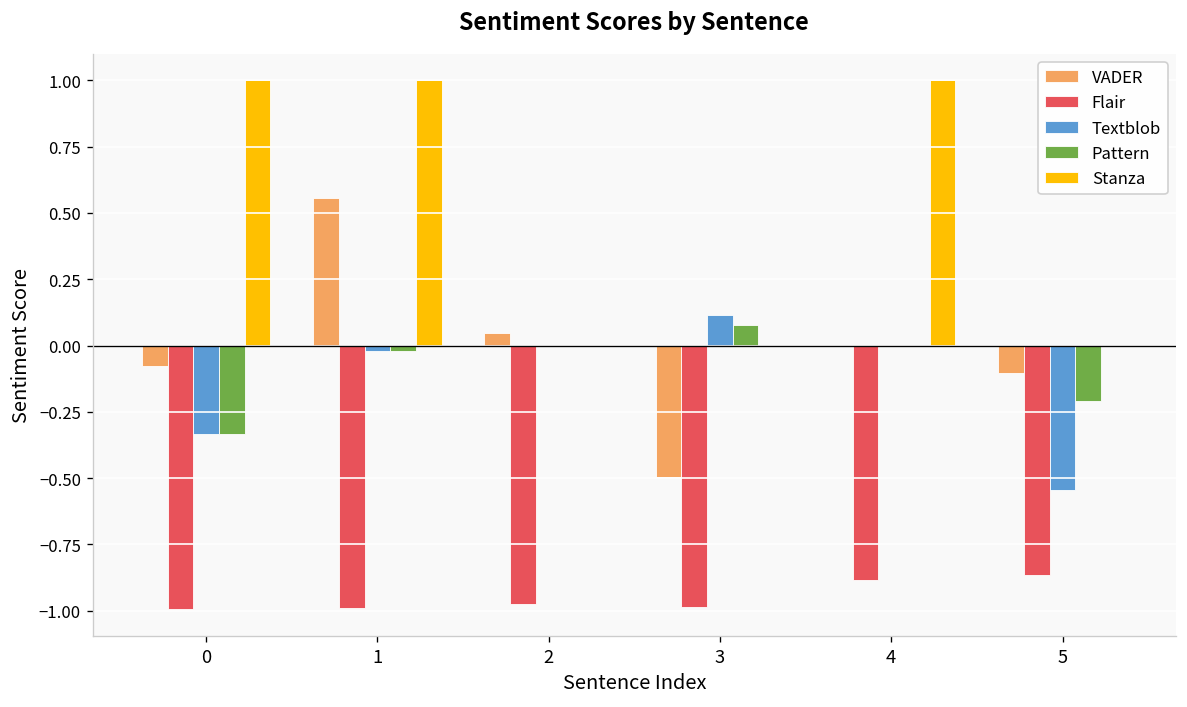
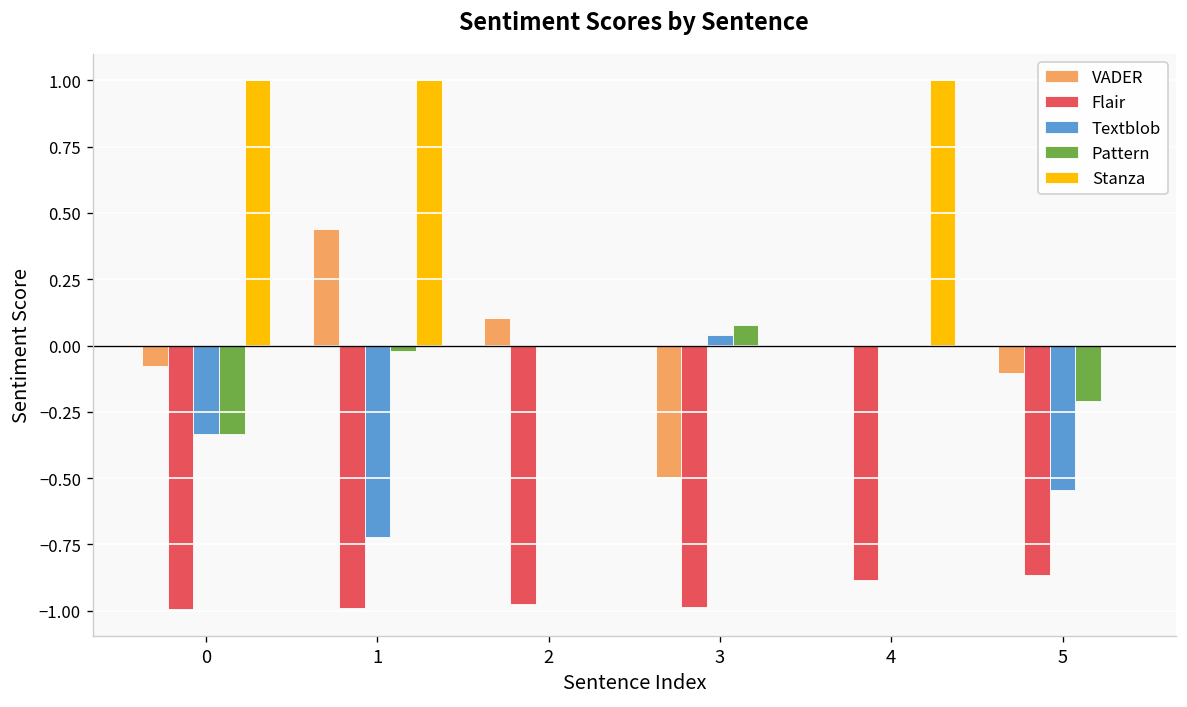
VADER, 1: 0.56 -> 0.44
Textblob, 1: -0.02 -> -0.72
VADER, 2: 0.05 -> 0.10
Textblob, 3: 0.12 -> 0.04
